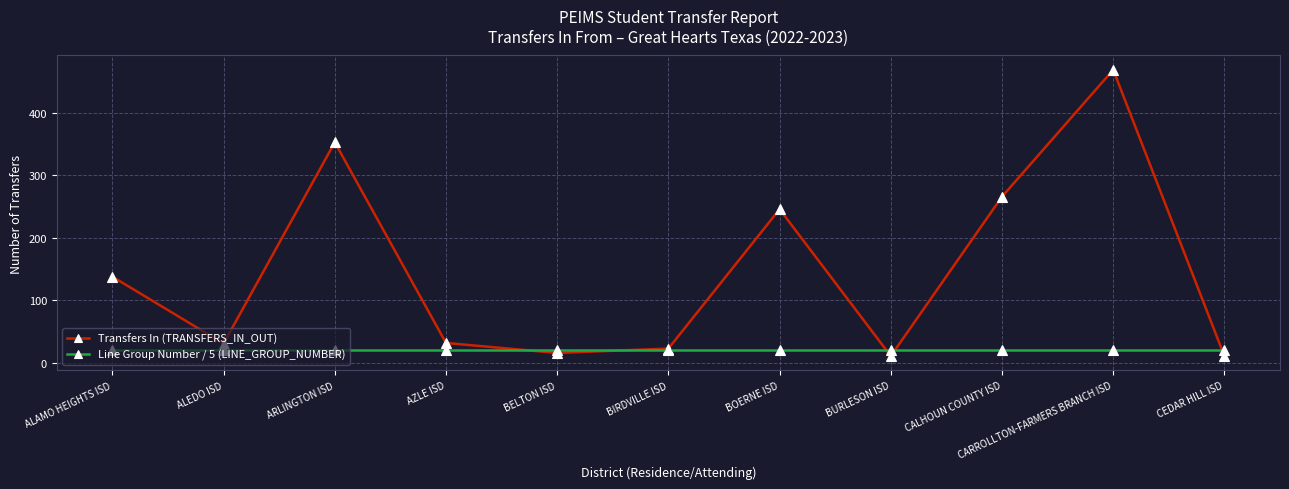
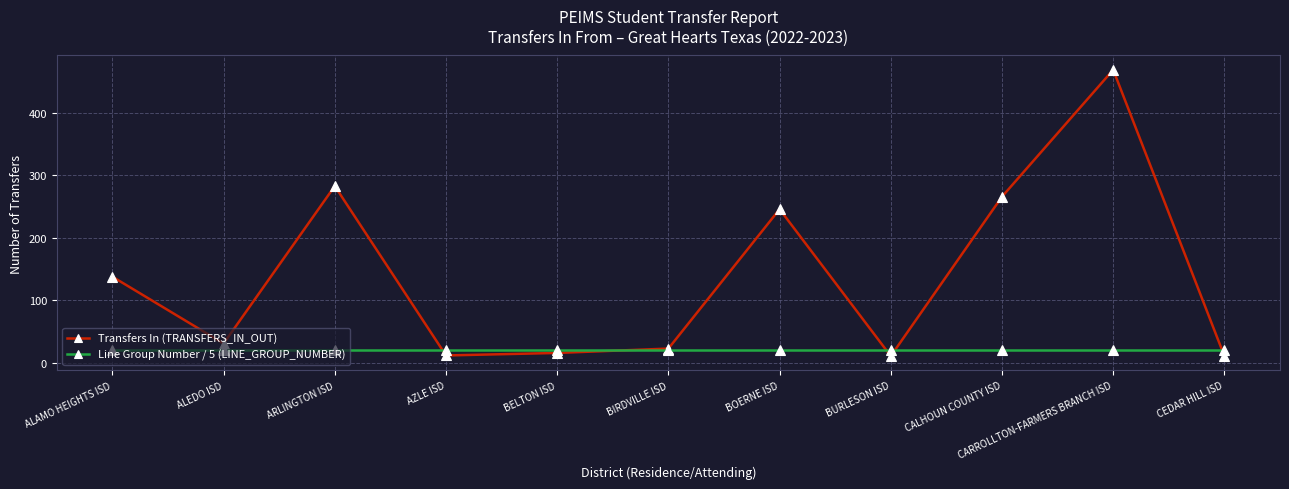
Transfers In (TRANSFERS_IN_OUT), ARLINGTON ISD: 350 -> 280
Transfers In (TRANSFERS_IN_OUT), AZLE ISD: 30 -> 10
